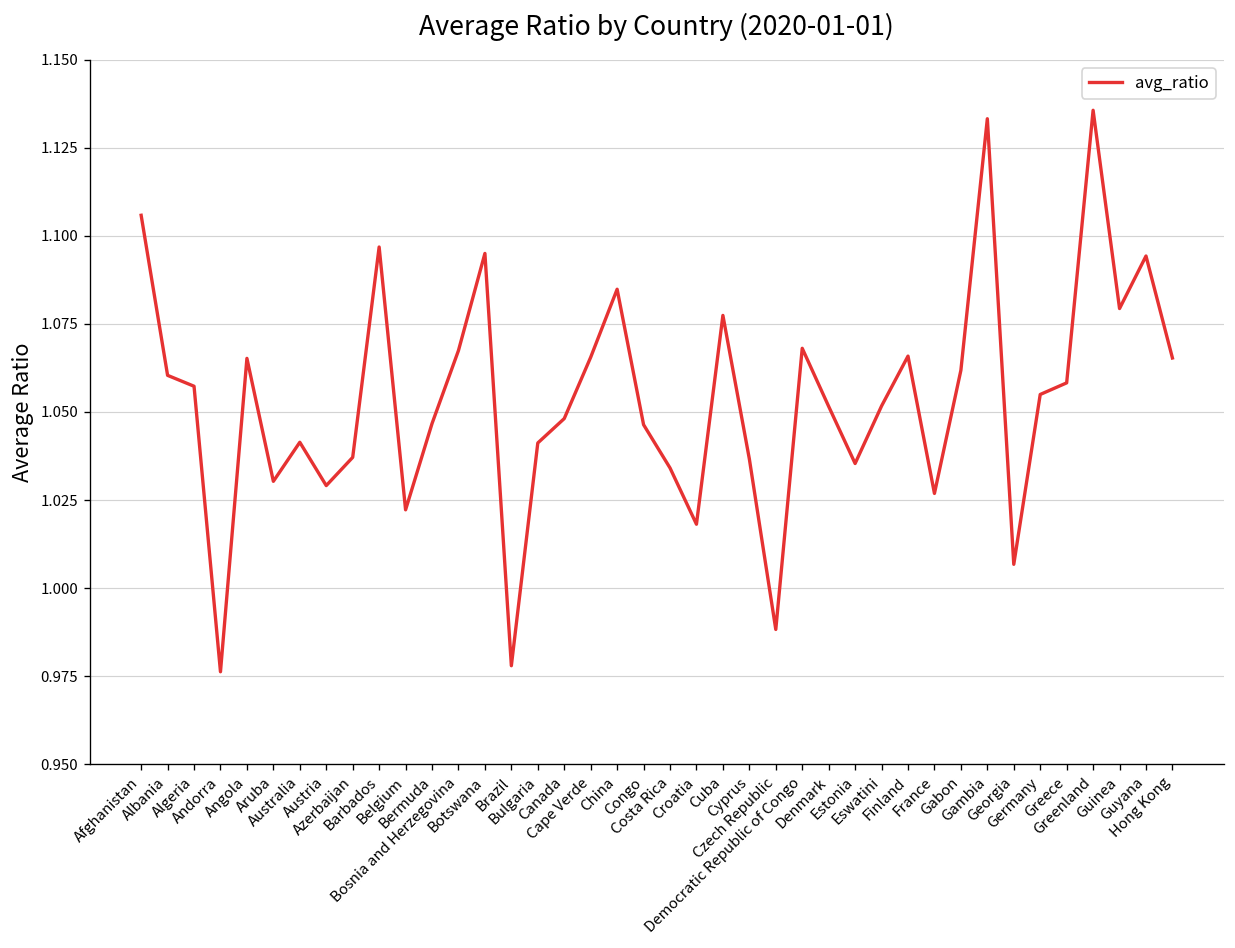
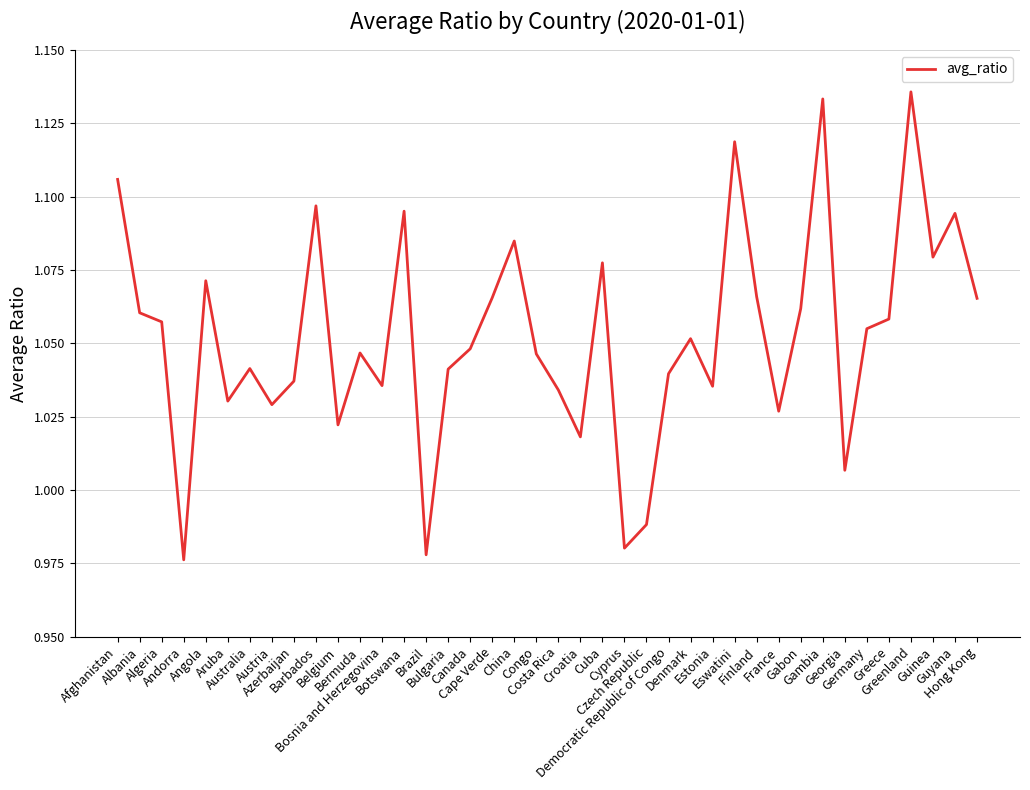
Angola: 1.065 -> 1.071
Bosnia and Herzegovina: 1.067 -> 1.036
Cyprus: 1.037 -> 0.980
Democratic Republic of Congo: 1.068 -> 1.040
Eswatini: 1.052 -> 1.119
